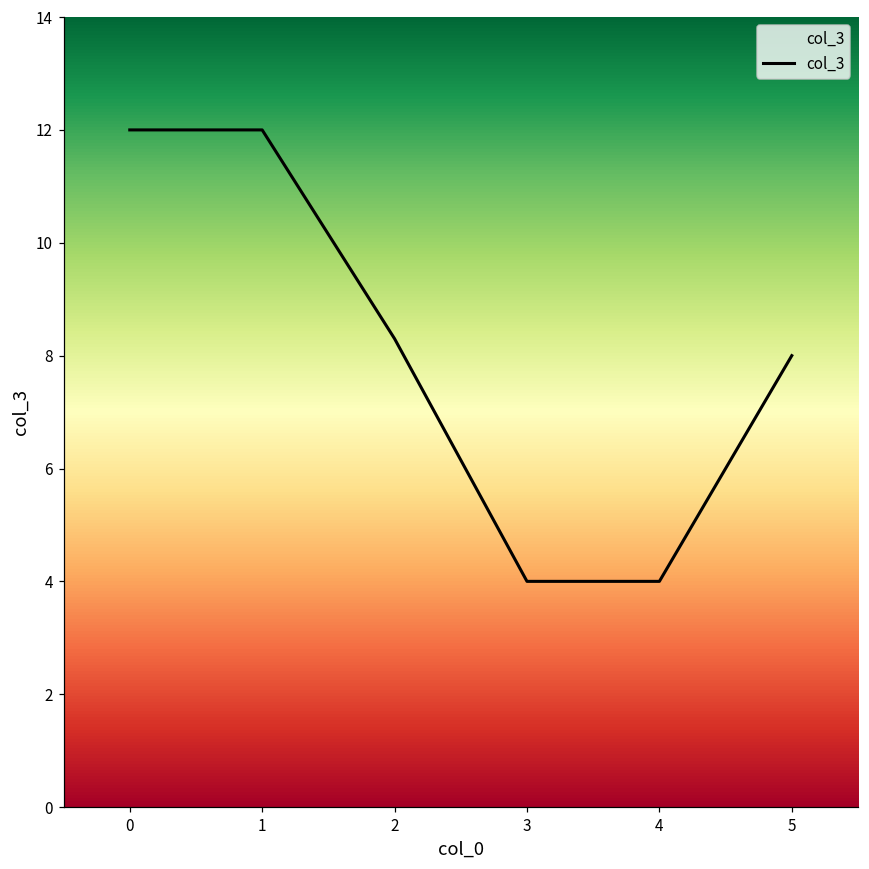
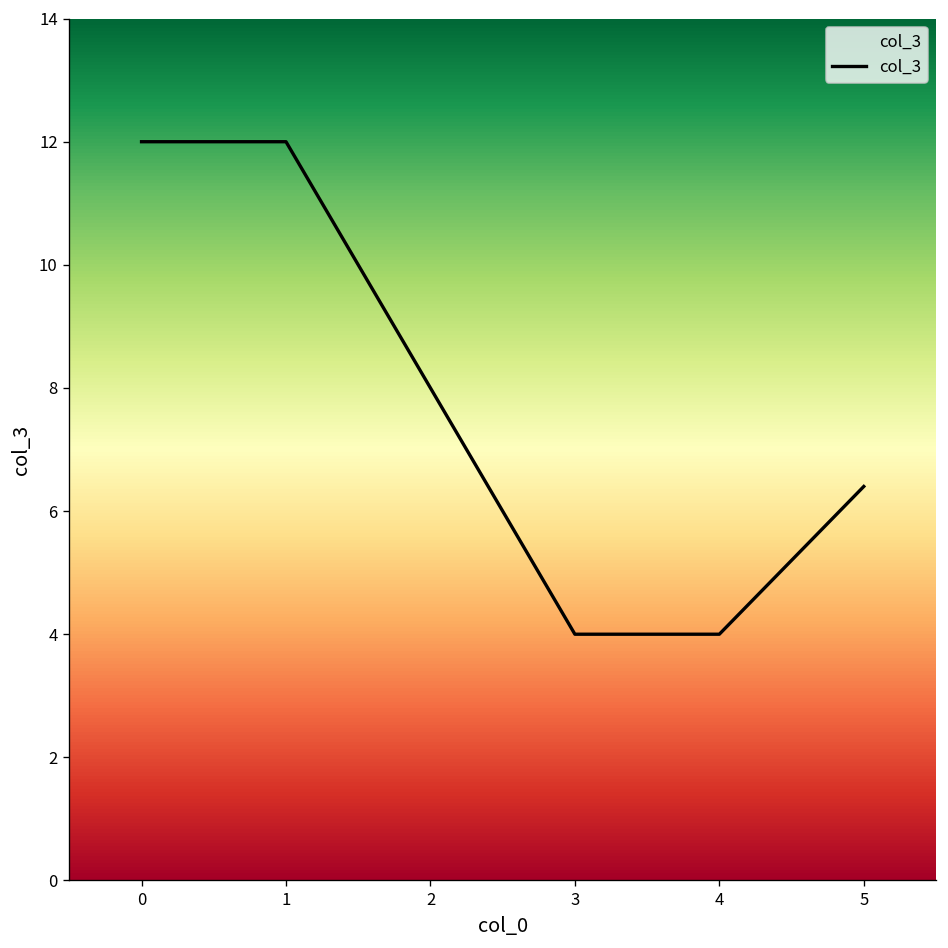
2: 8.3 -> 8.0
5: 8.0 -> 6.4
